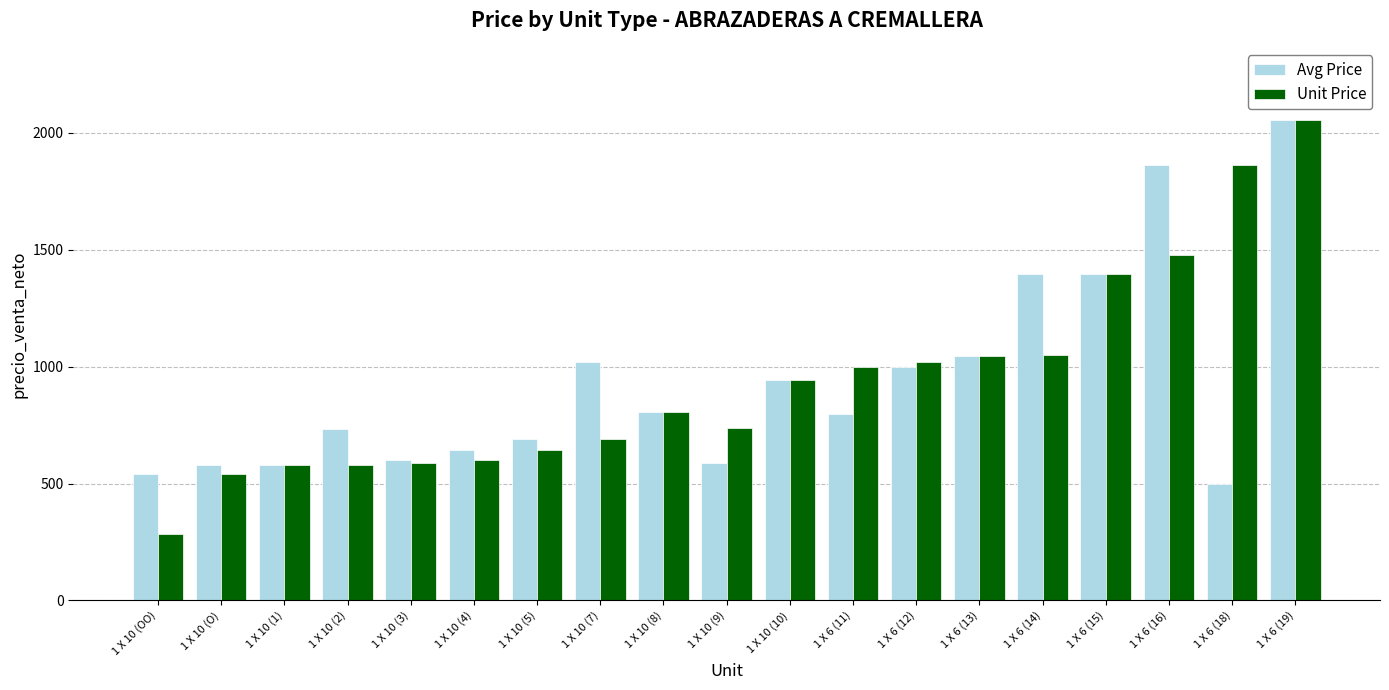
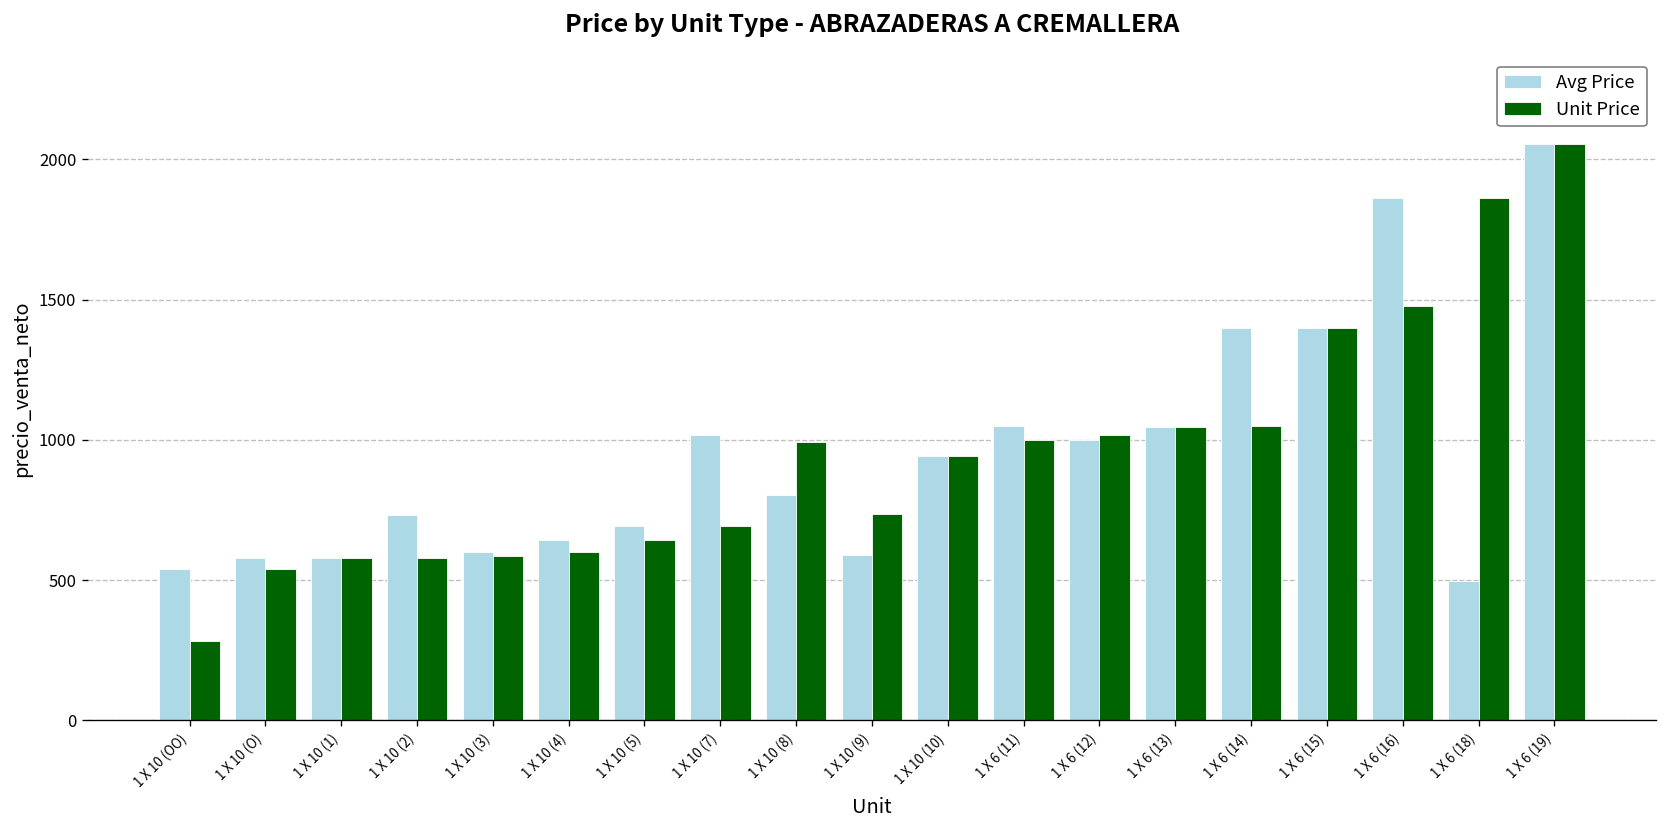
Unit Price, 1 X 10 (8): 810 -> 990
Avg Price, 1 X 6 (11): 800 -> 1050
